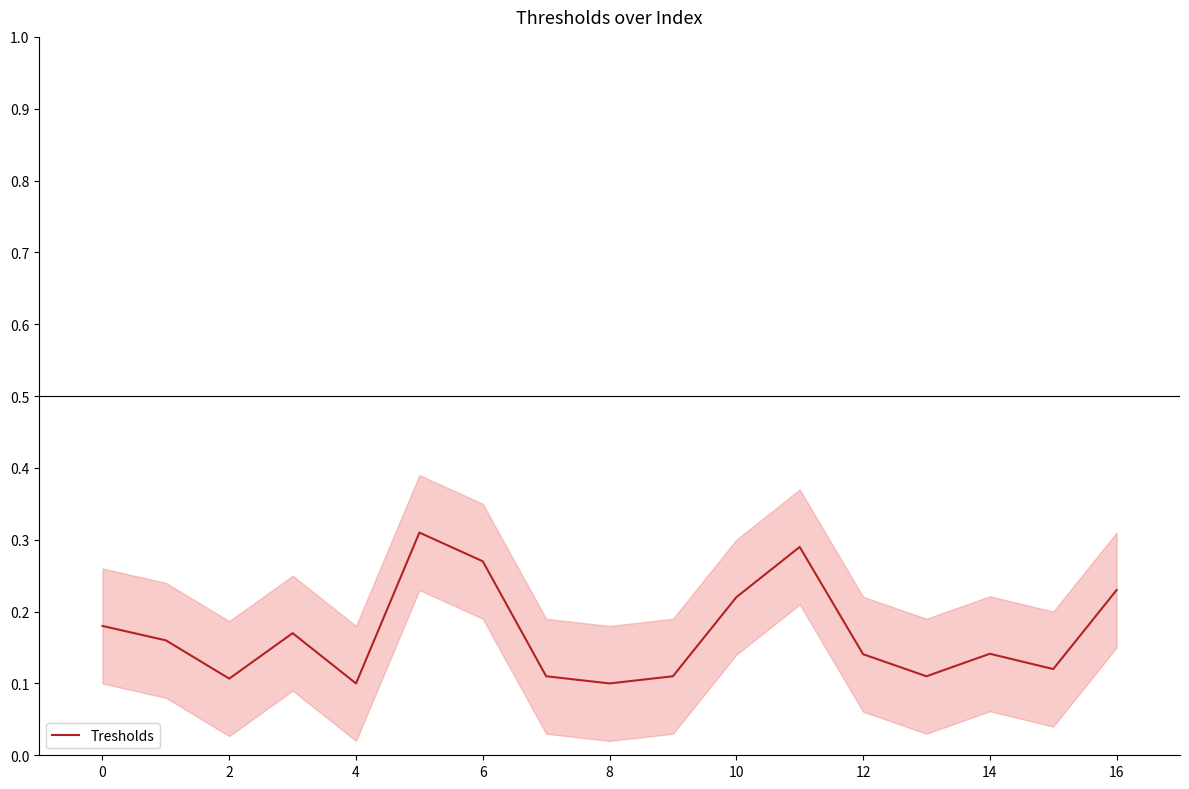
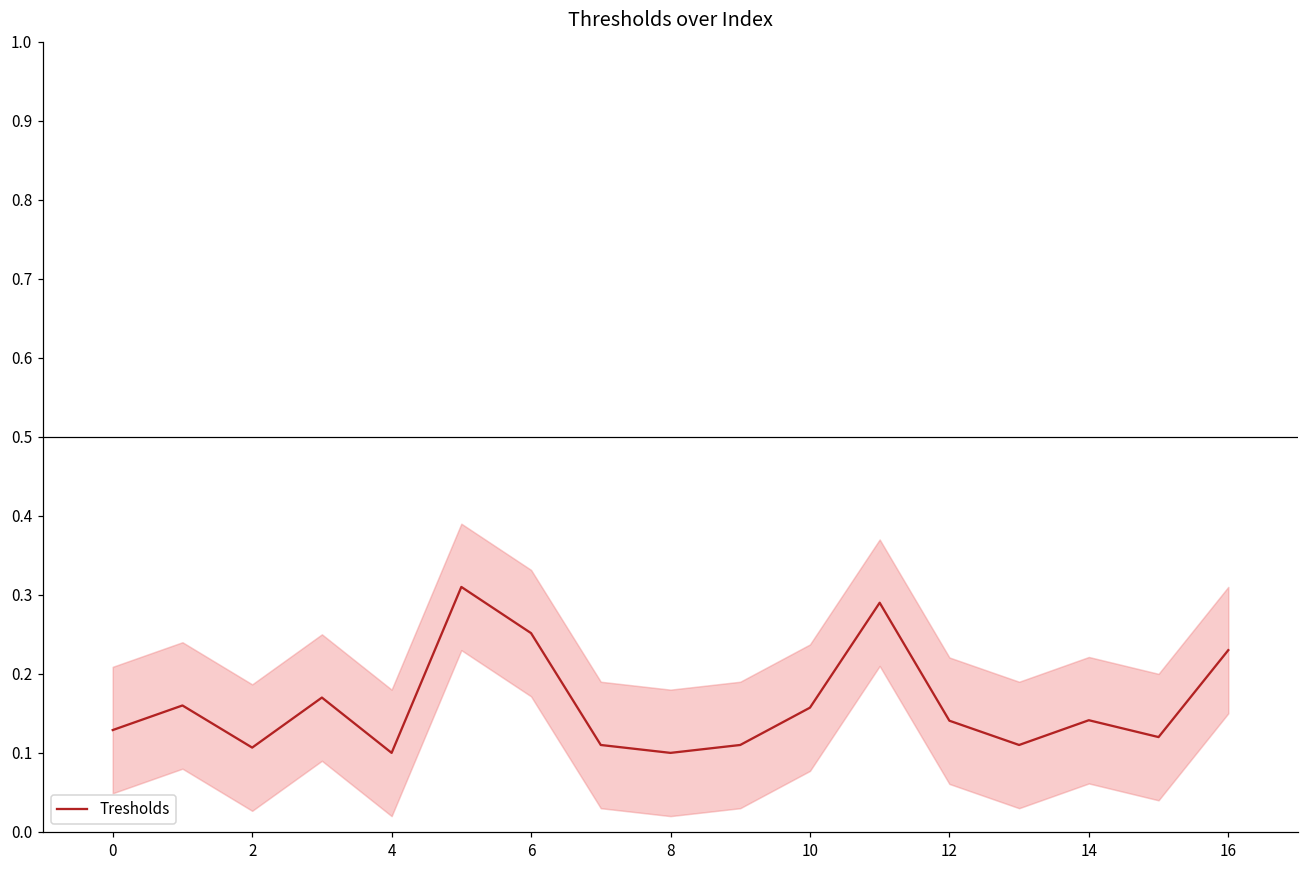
Tresholds, 0: 0.18 -> 0.13
Tresholds, 6: 0.27 -> 0.25
Tresholds, 10: 0.22 -> 0.16
